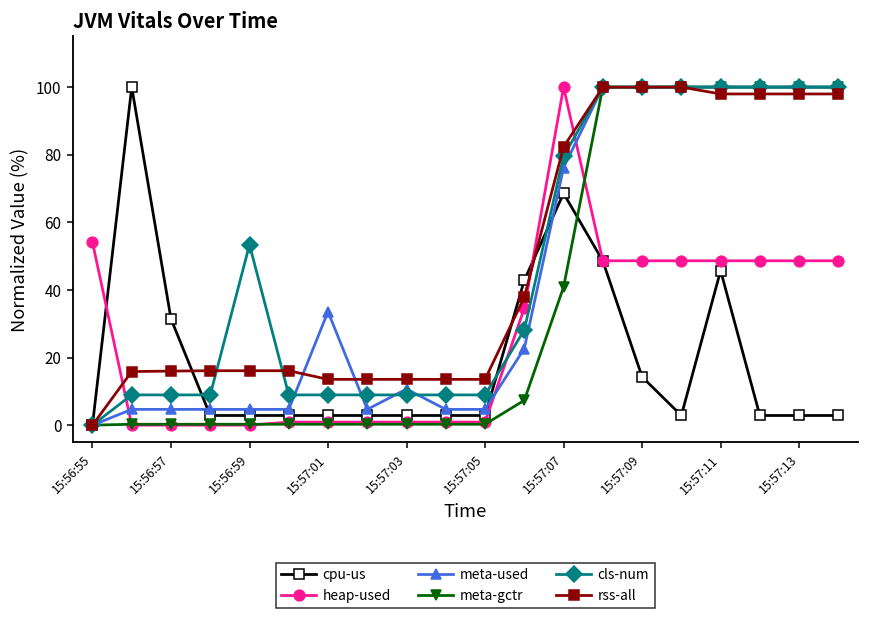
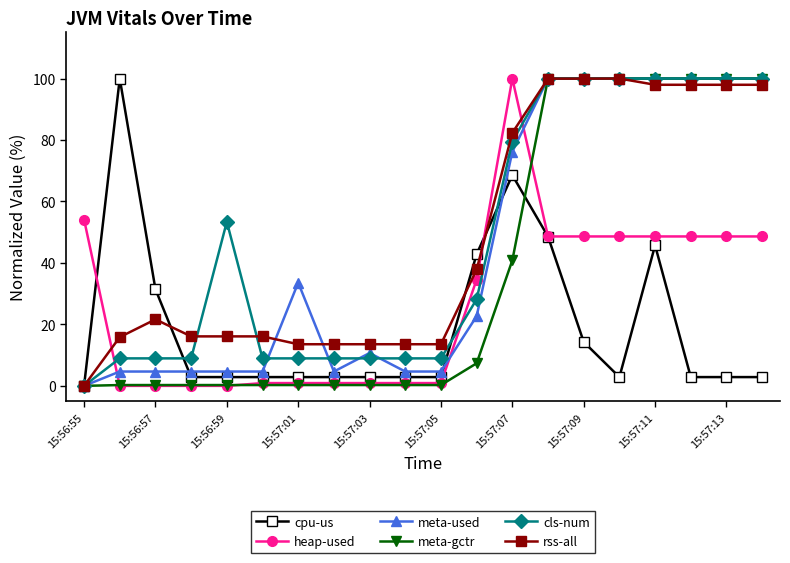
rss-all, 15:56:57: 16 -> 22
